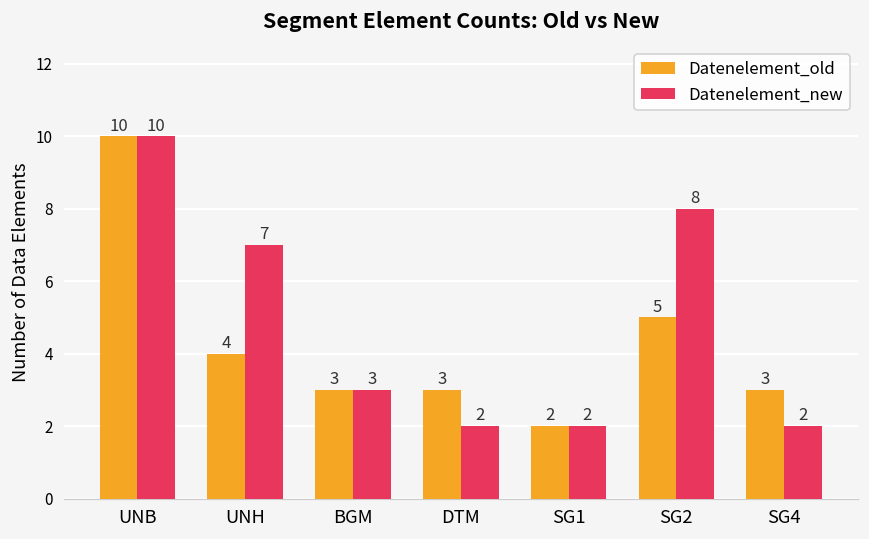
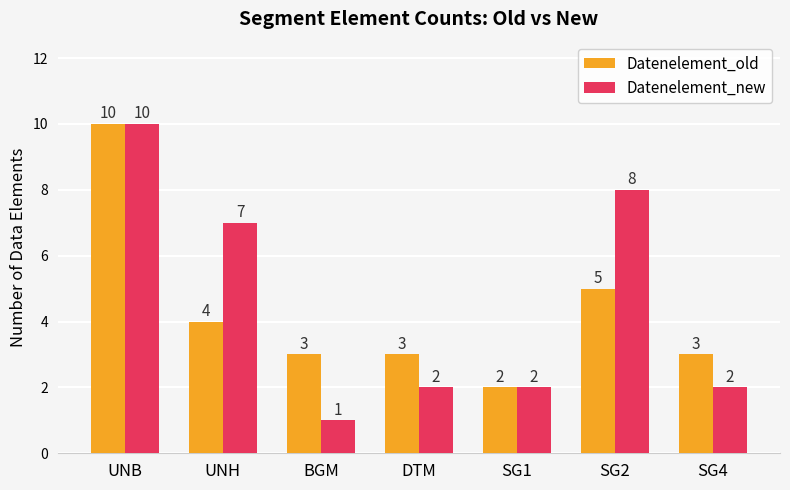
Datenelement_new, BGM: 3 -> 1
